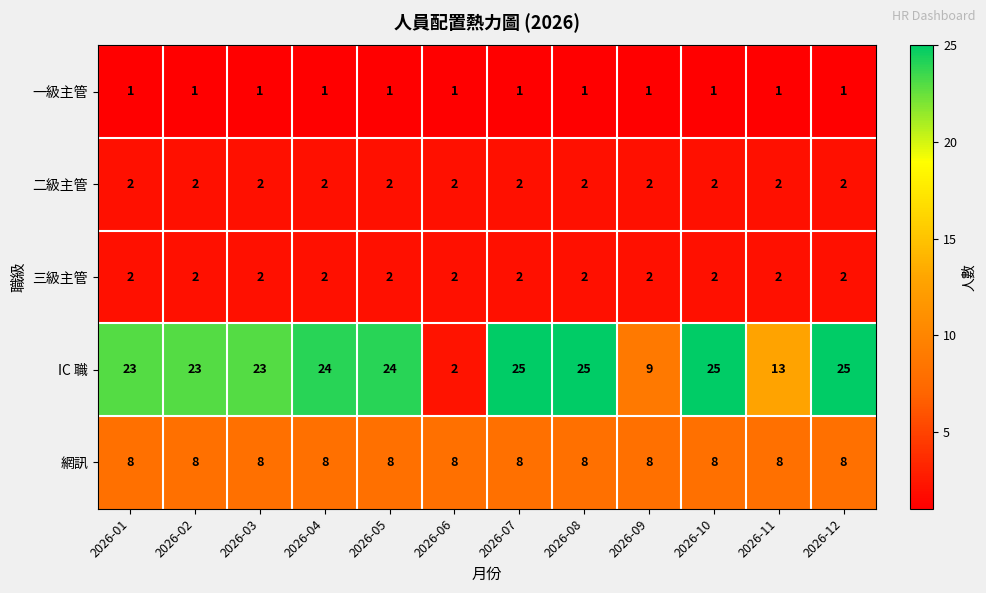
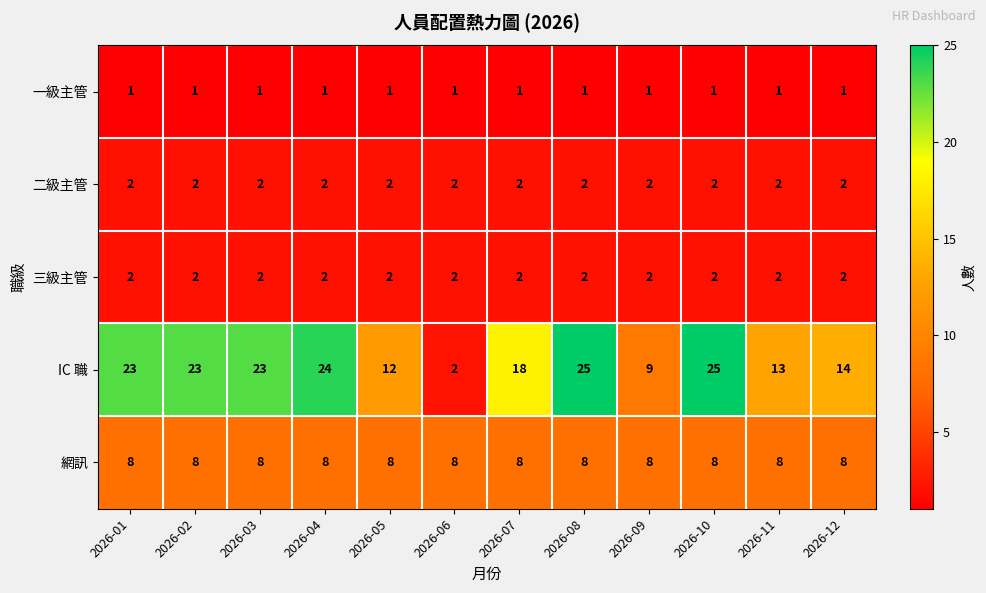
IC 職, 2026-05: 24 -> 12
IC 職, 2026-07: 25 -> 18
IC 職, 2026-12: 25 -> 14
